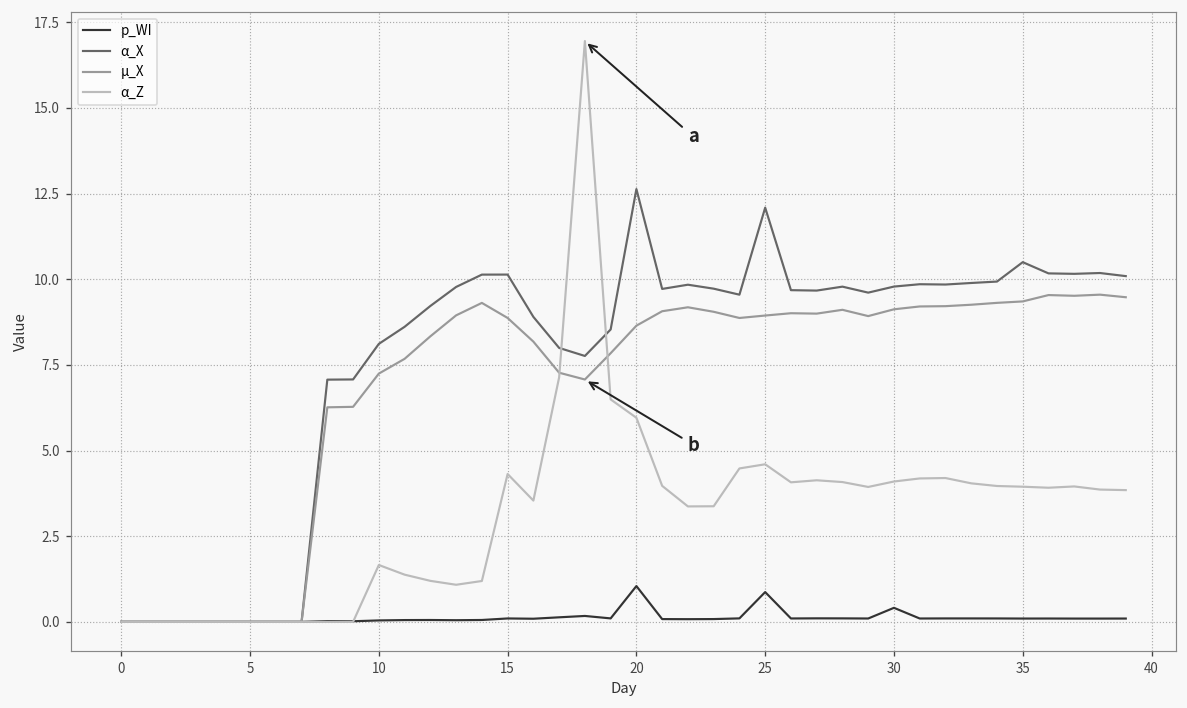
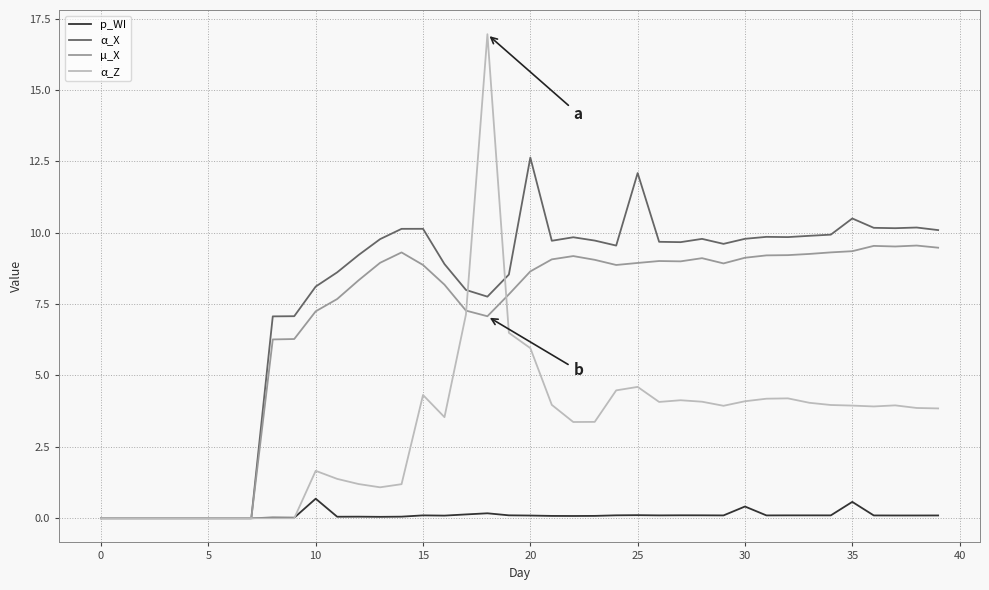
p_WI, 10: 0.0 -> 0.7
p_WI, 20: 1.0 -> 0.1
p_WI, 25: 0.9 -> 0.1
p_WI, 35: 0.1 -> 0.6
